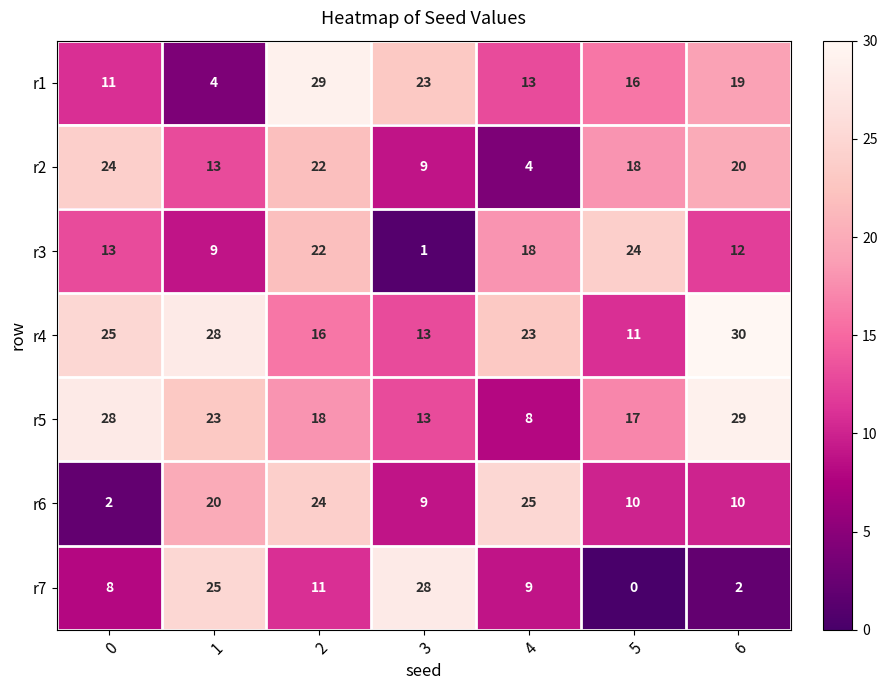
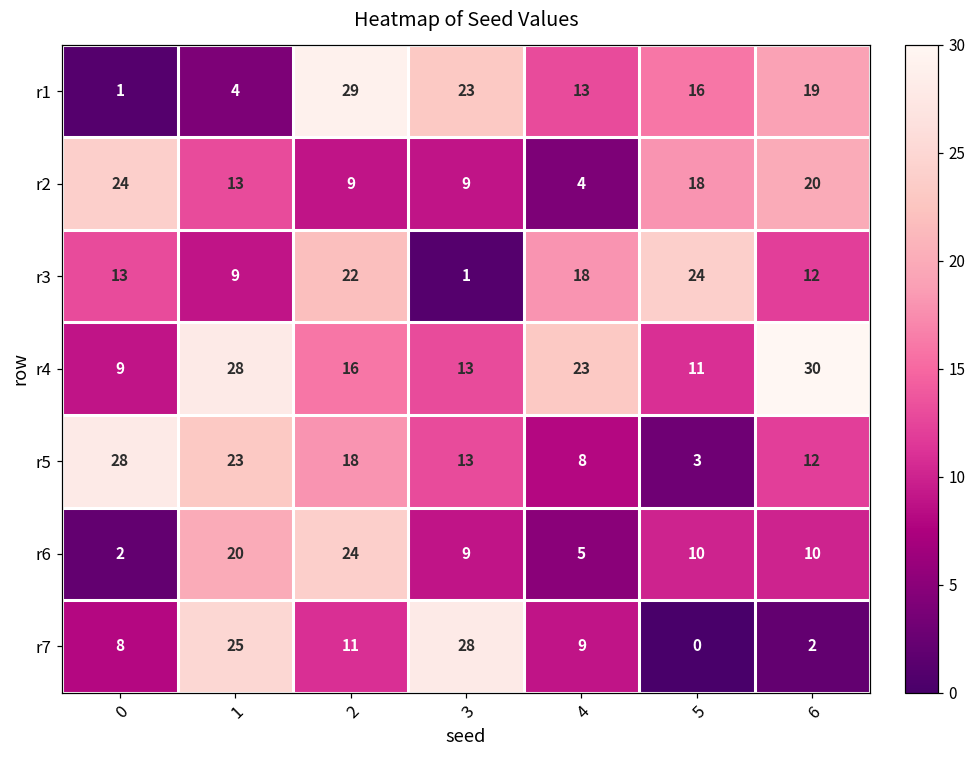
r1, 0: 11 -> 1
r2, 2: 22 -> 9
r4, 0: 25 -> 9
r5, 5: 17 -> 3
r5, 6: 29 -> 12
r6, 4: 25 -> 5
